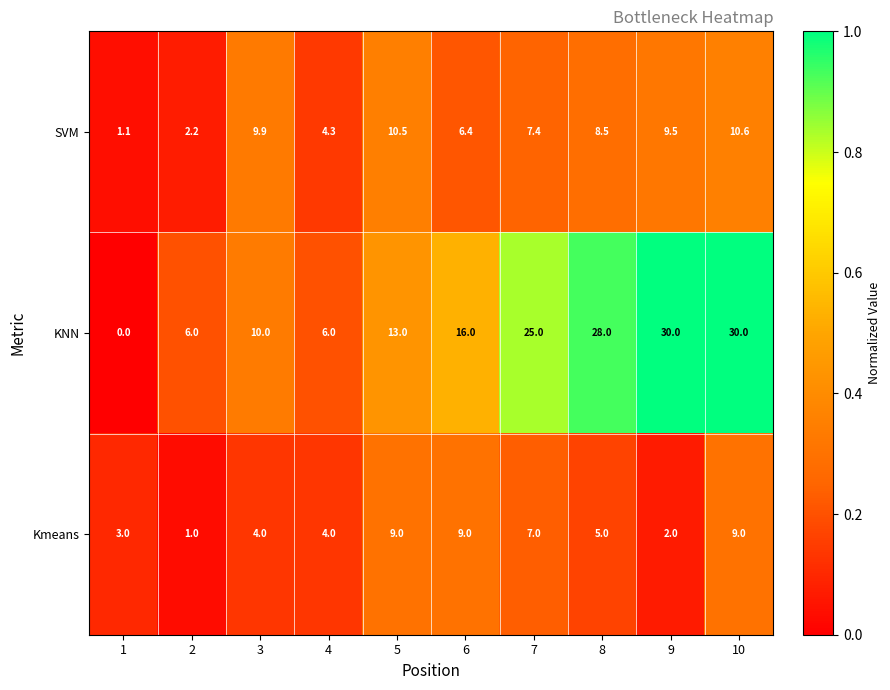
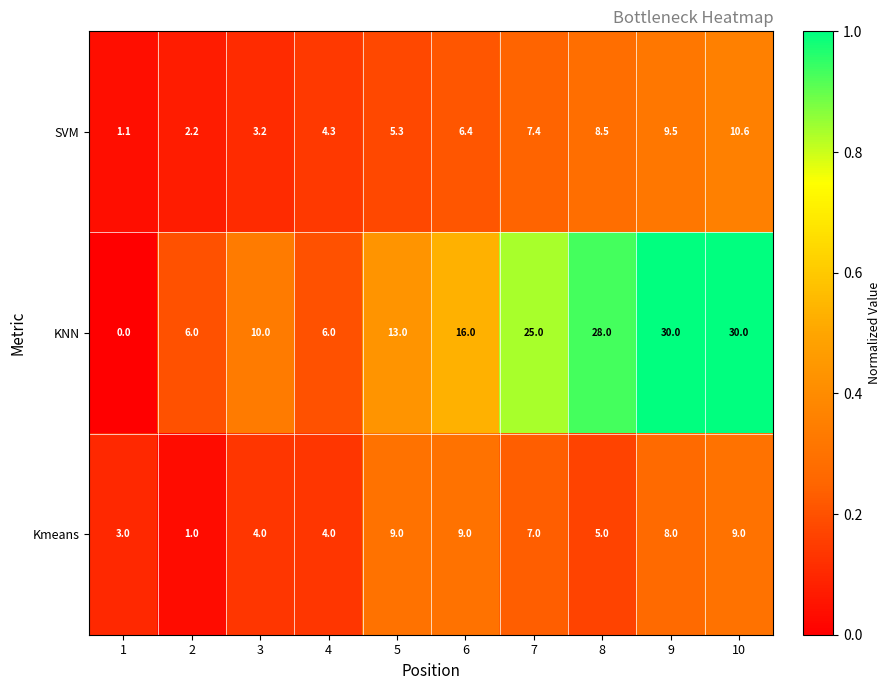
SVM, 3: 9.9 -> 3.2
SVM, 5: 10.5 -> 5.3
Kmeans, 9: 2.0 -> 8.0
